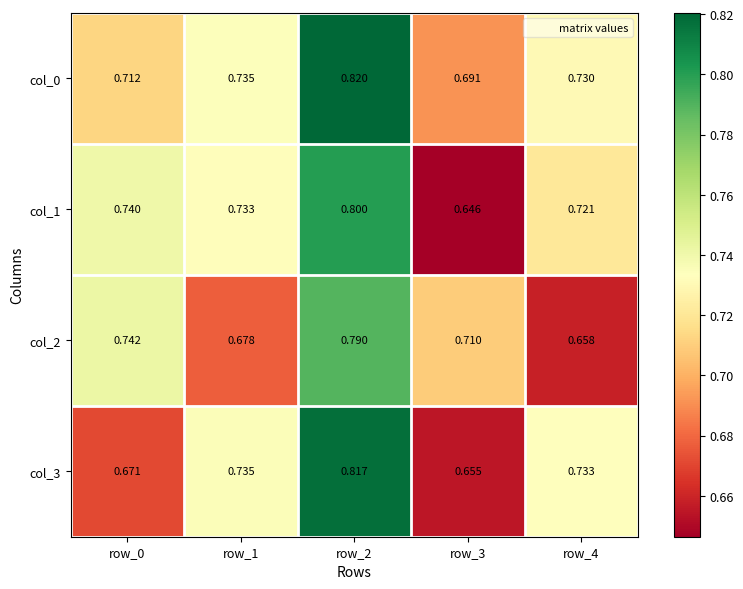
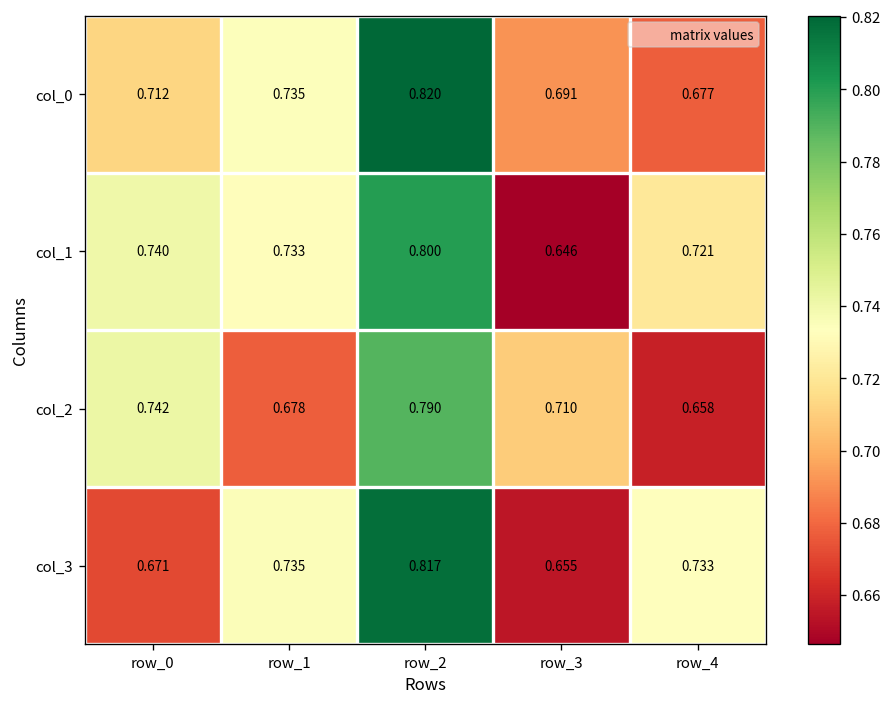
col_0, row_4: 0.730 -> 0.677
